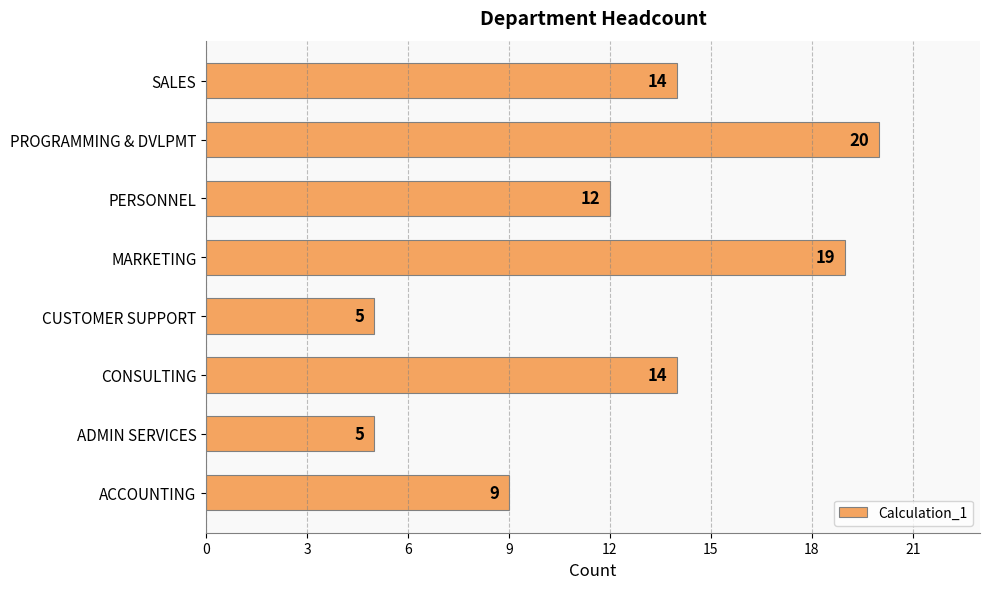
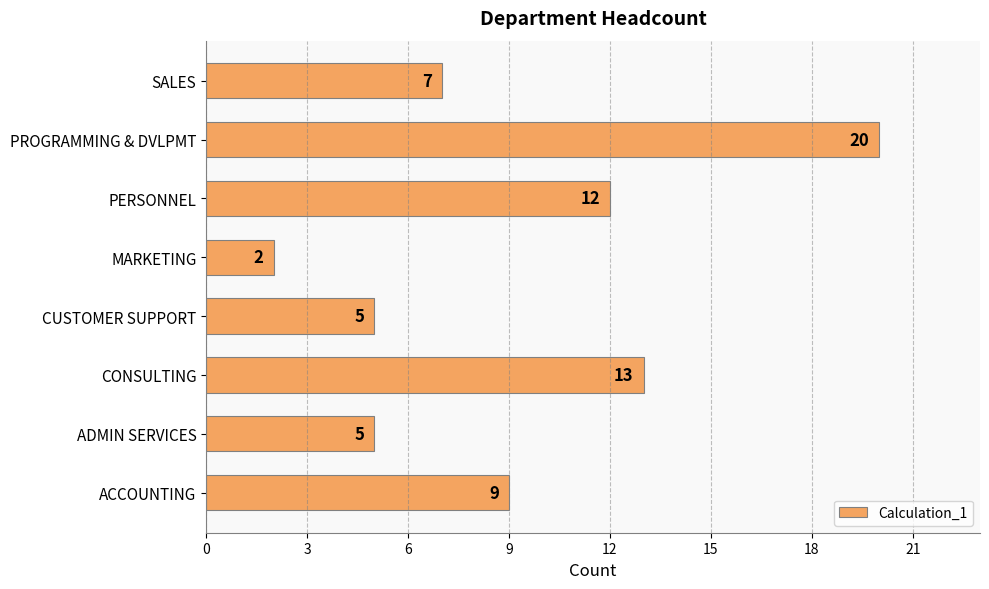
SALES: 14 -> 7
MARKETING: 19 -> 2
CONSULTING: 14 -> 13
